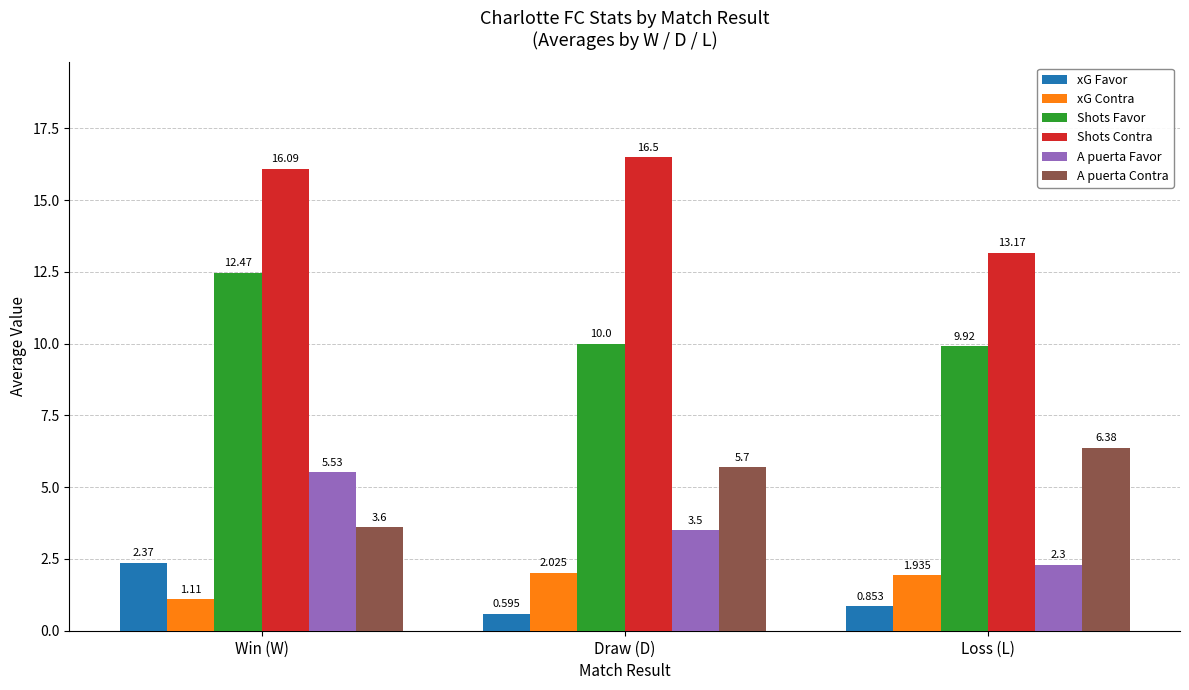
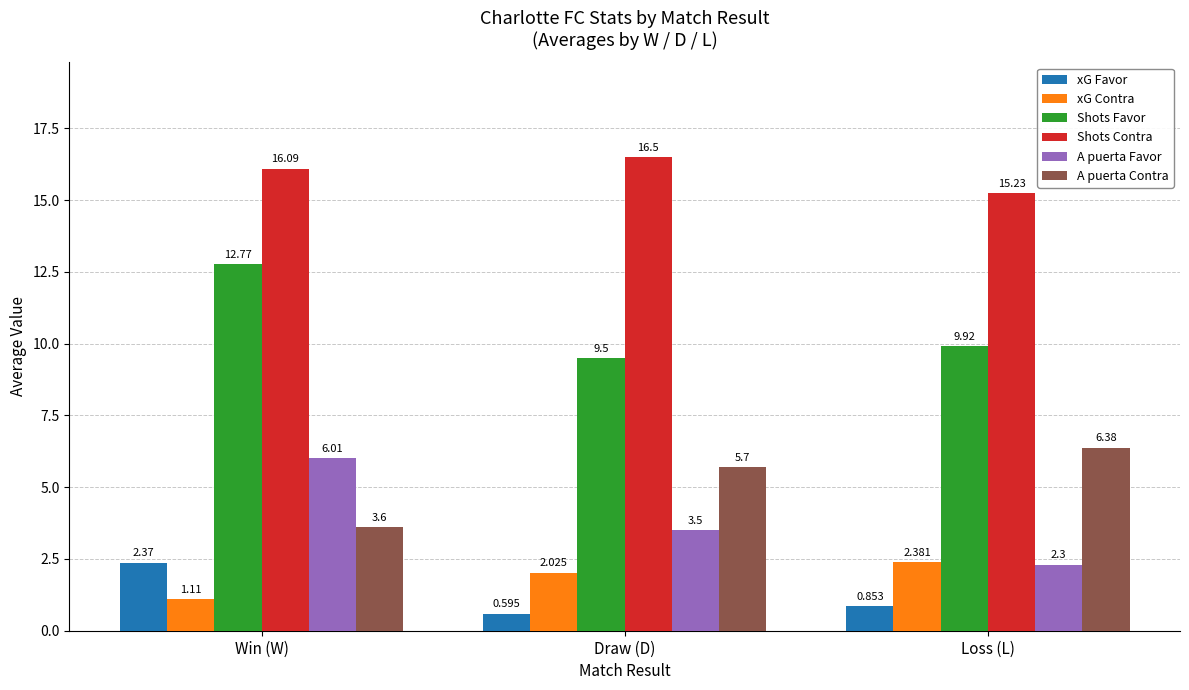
Shots Favor, Win (W): 12.47 -> 12.77
A puerta Favor, Win (W): 5.53 -> 6.01
Shots Favor, Draw (D): 10.0 -> 9.5
xG Contra, Loss (L): 1.935 -> 2.381
Shots Contra, Loss (L): 13.17 -> 15.23
